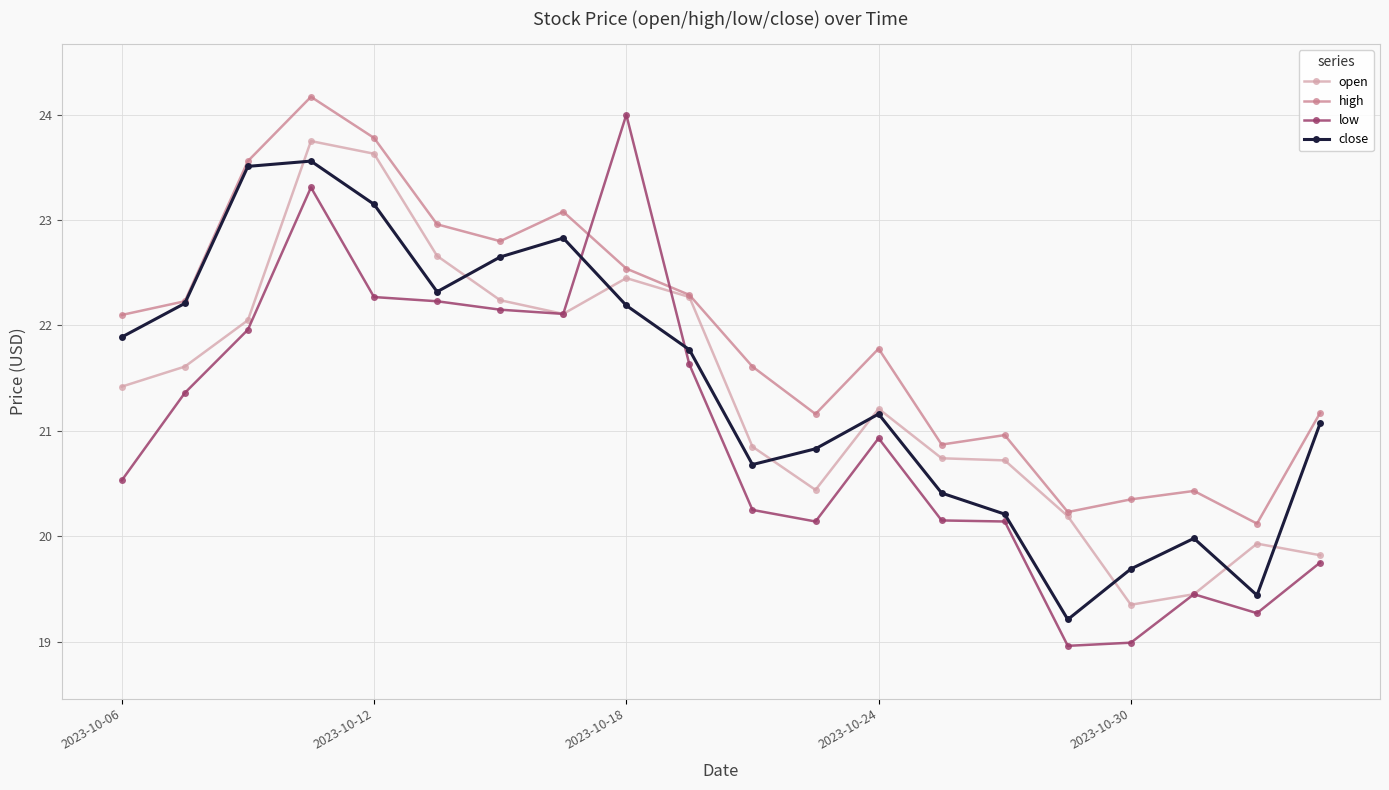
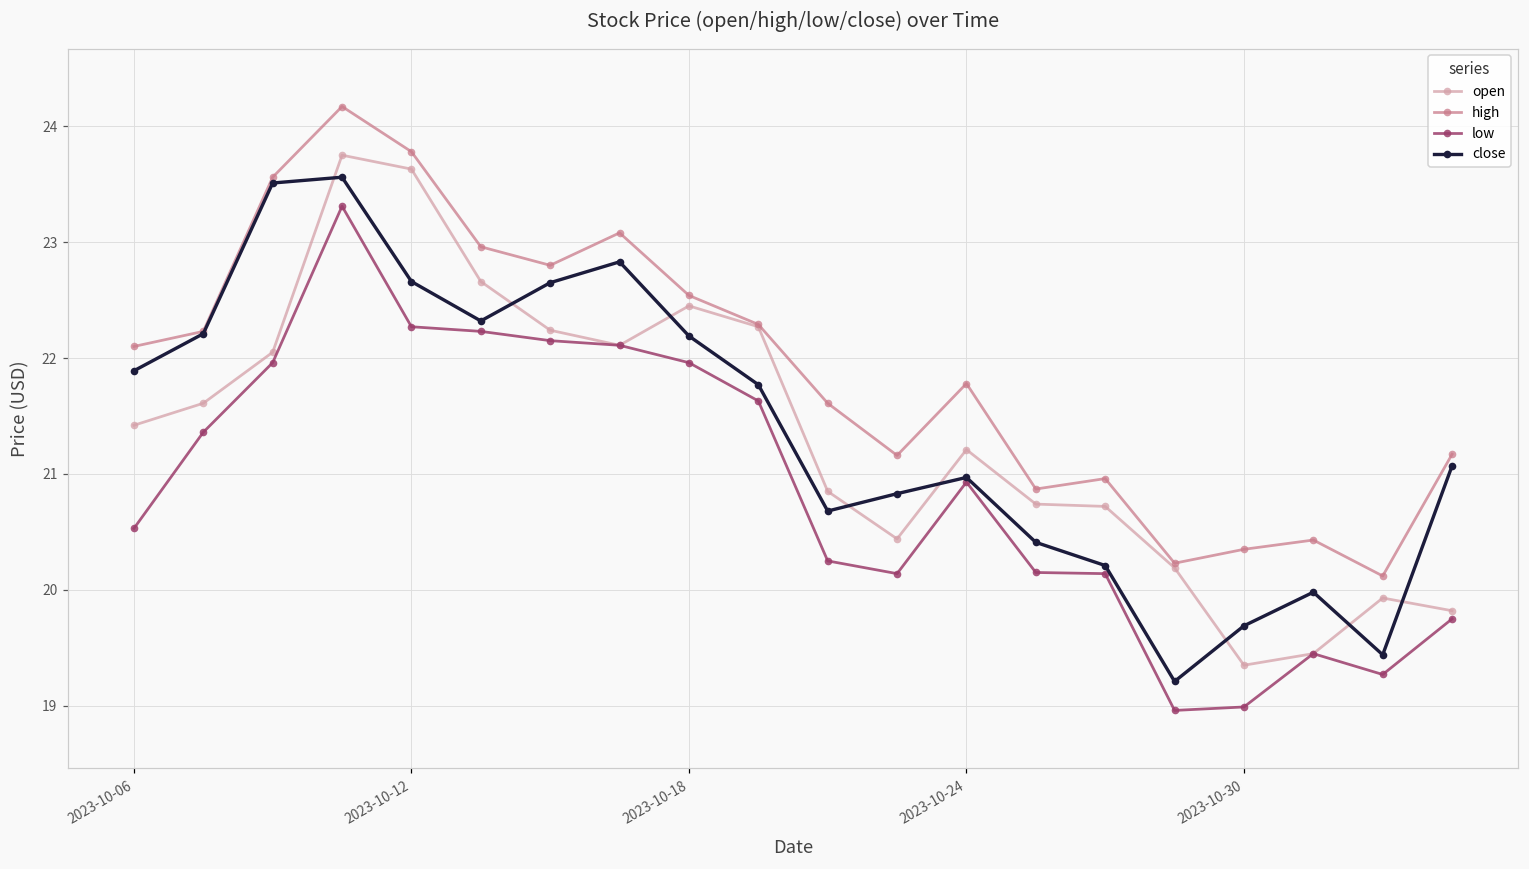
close, 2023-10-12: 23.15 -> 22.66
low, 2023-10-18: 24.00 -> 21.96
close, 2023-10-24: 21.16 -> 20.97
